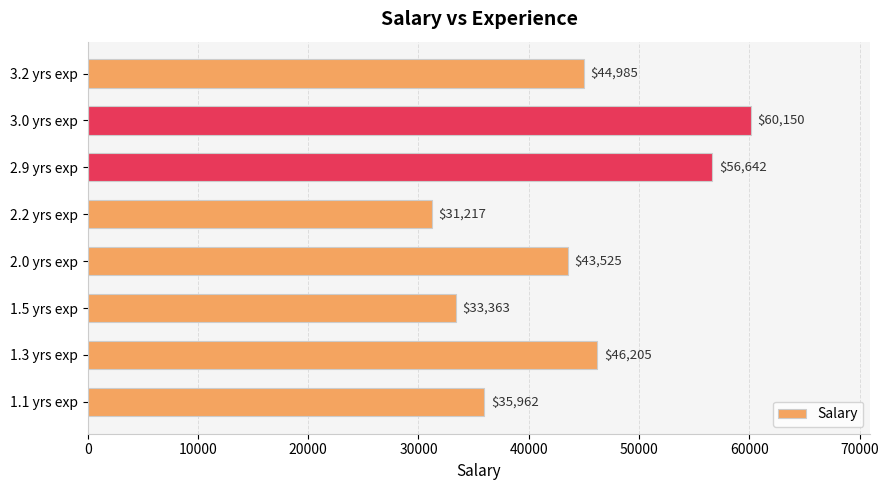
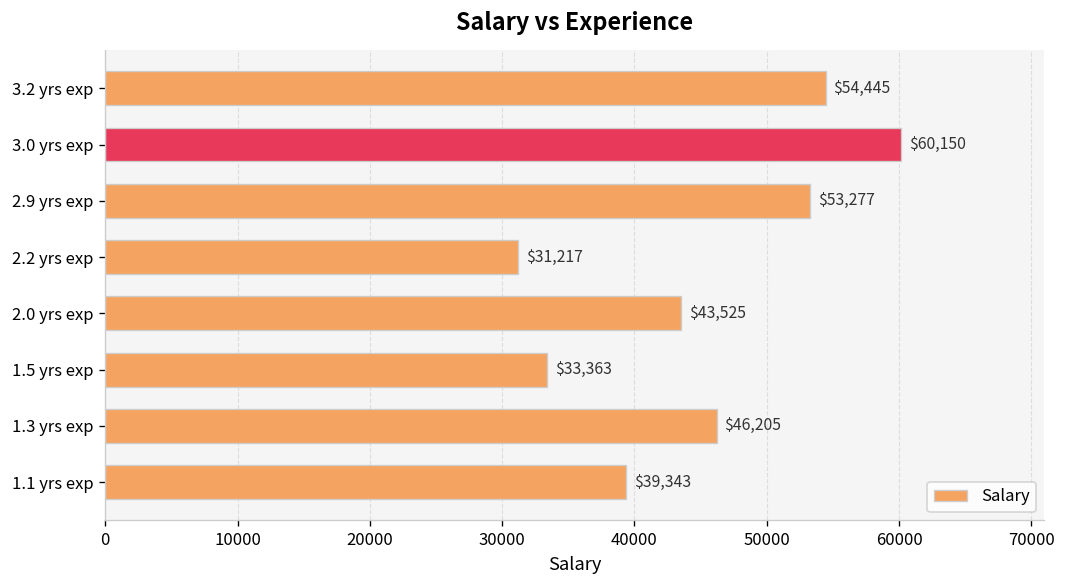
3.2 yrs exp: $44,985 -> $54,445
2.9 yrs exp: $56,642 -> $53,277
1.1 yrs exp: $35,962 -> $39,343
